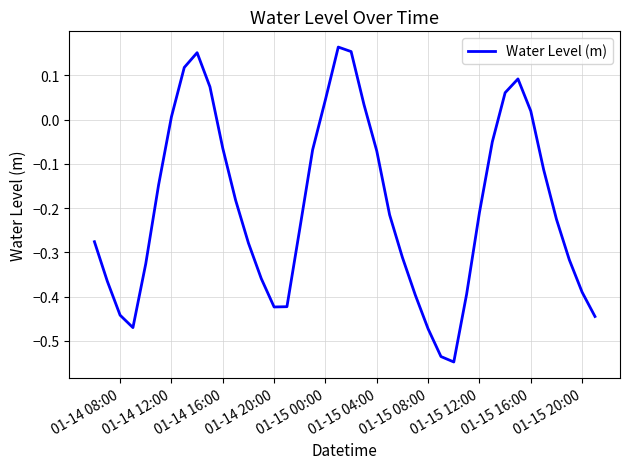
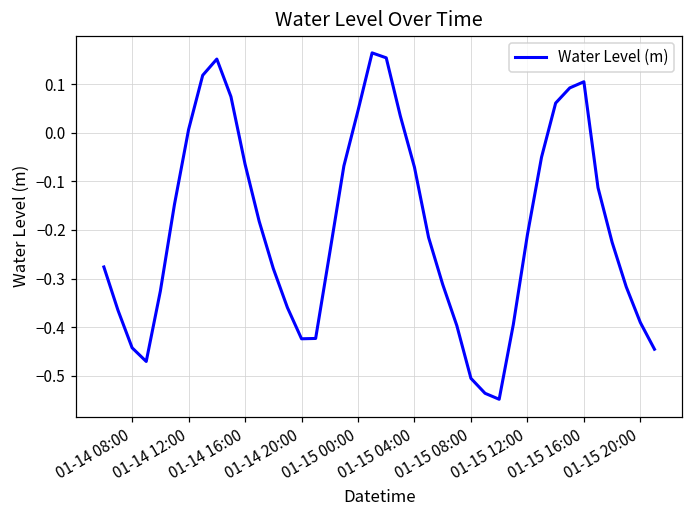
01-15 08:00: -0.47 -> -0.51
01-15 16:00: 0.02 -> 0.10
